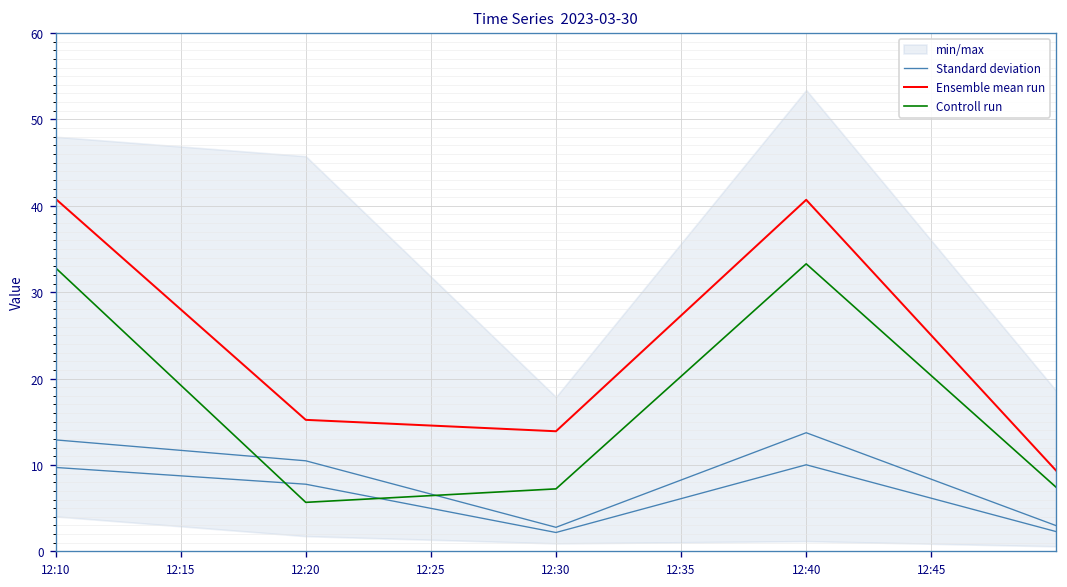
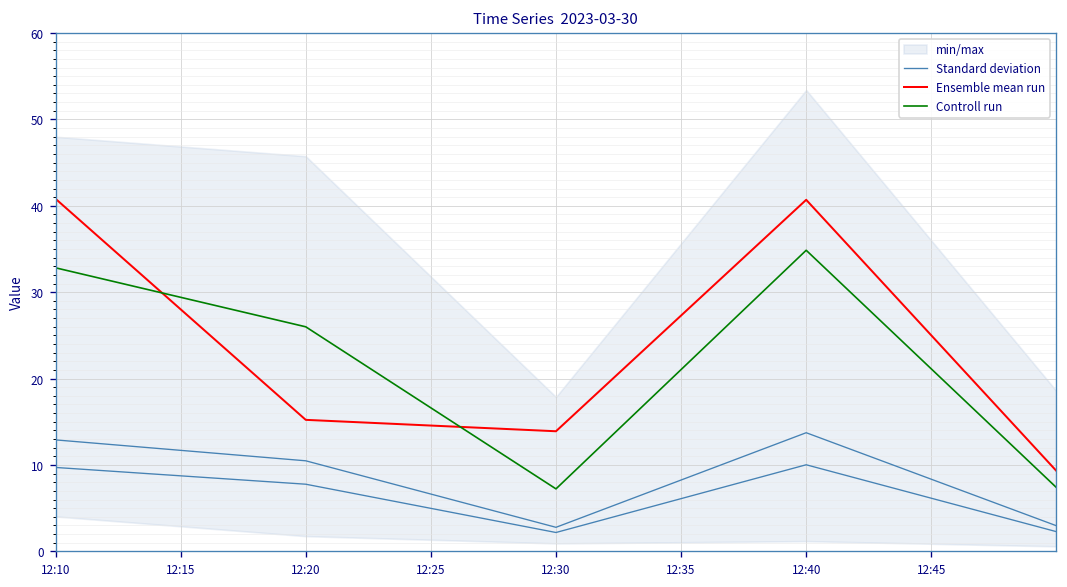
Controll run, 12:20: 6 -> 26
Controll run, 12:40: 33 -> 35
